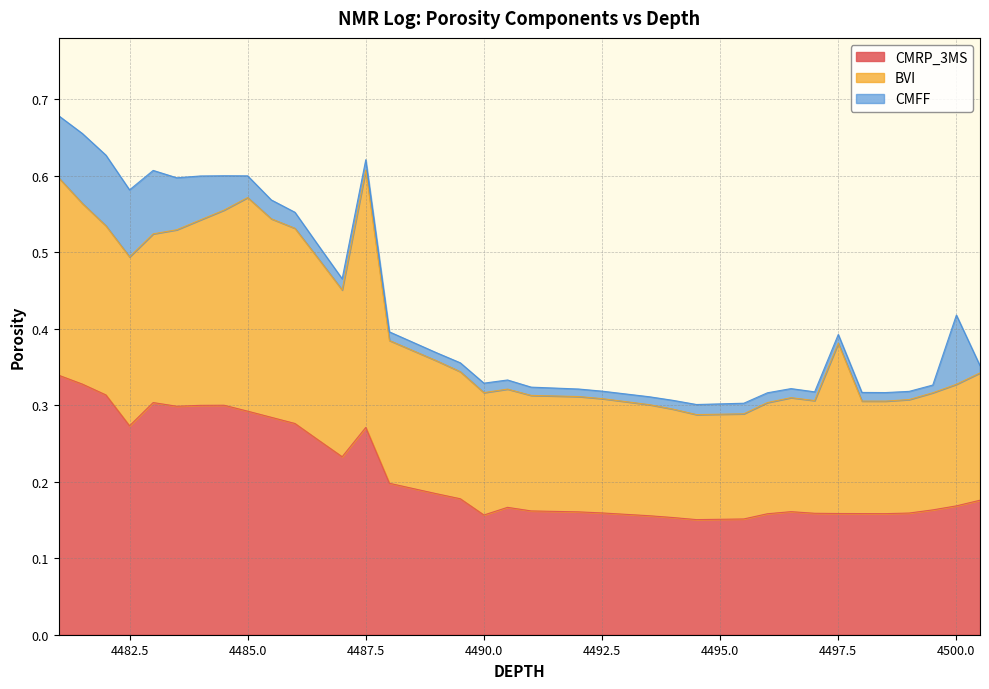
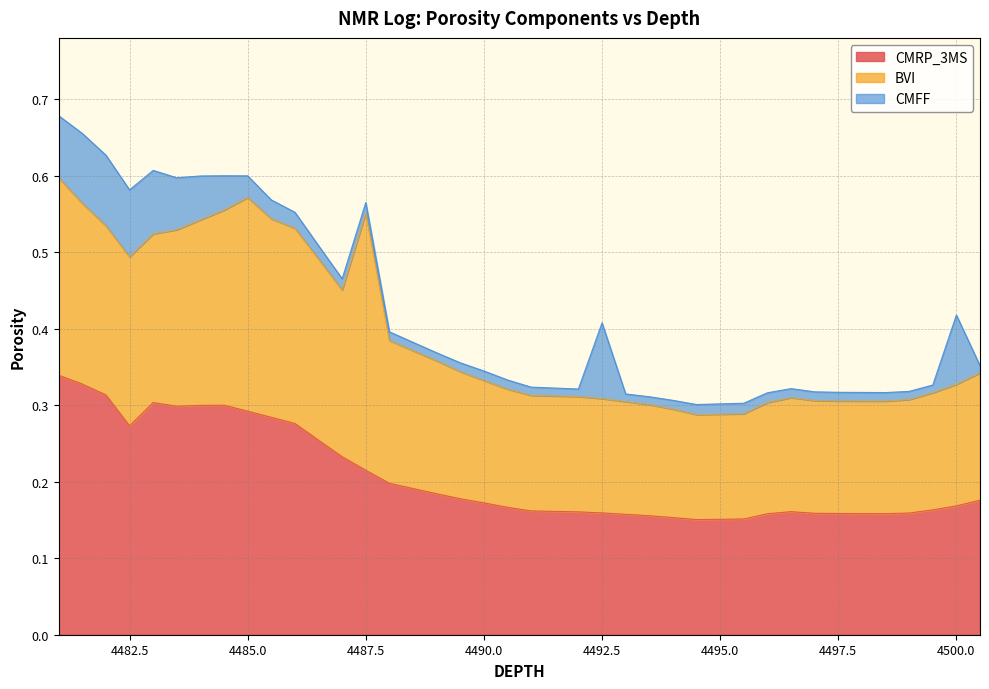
CMRP_3MS, 4487.5: 0.27 -> 0.22
CMRP_3MS, 4490.0: 0.16 -> 0.17
CMFF, 4492.5: 0.01 -> 0.10
BVI, 4497.5: 0.22 -> 0.15
